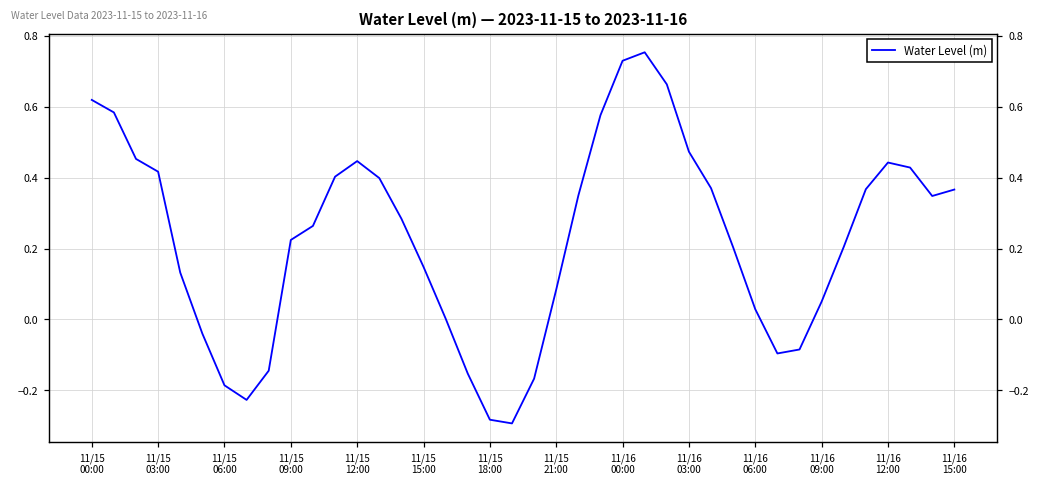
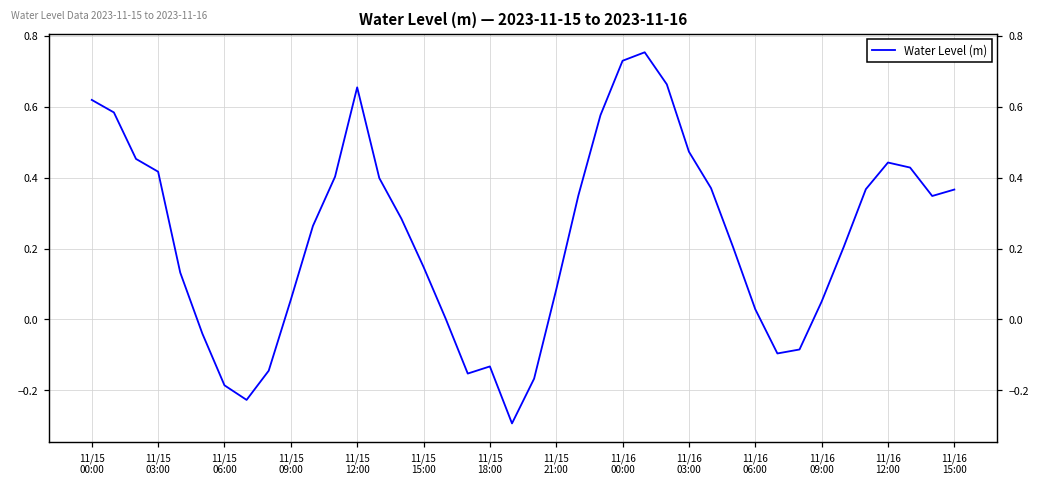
11/15 09:00: 0.22 -> 0.06
11/15 12:00: 0.45 -> 0.65
11/15 18:00: -0.28 -> -0.13
